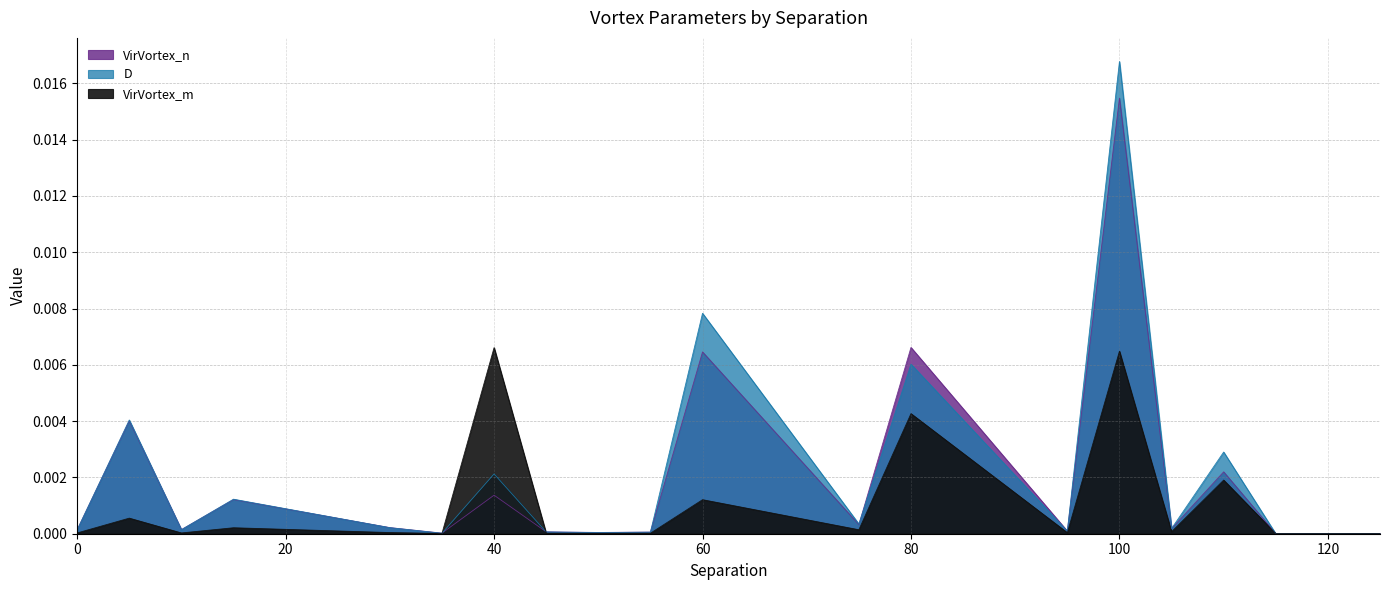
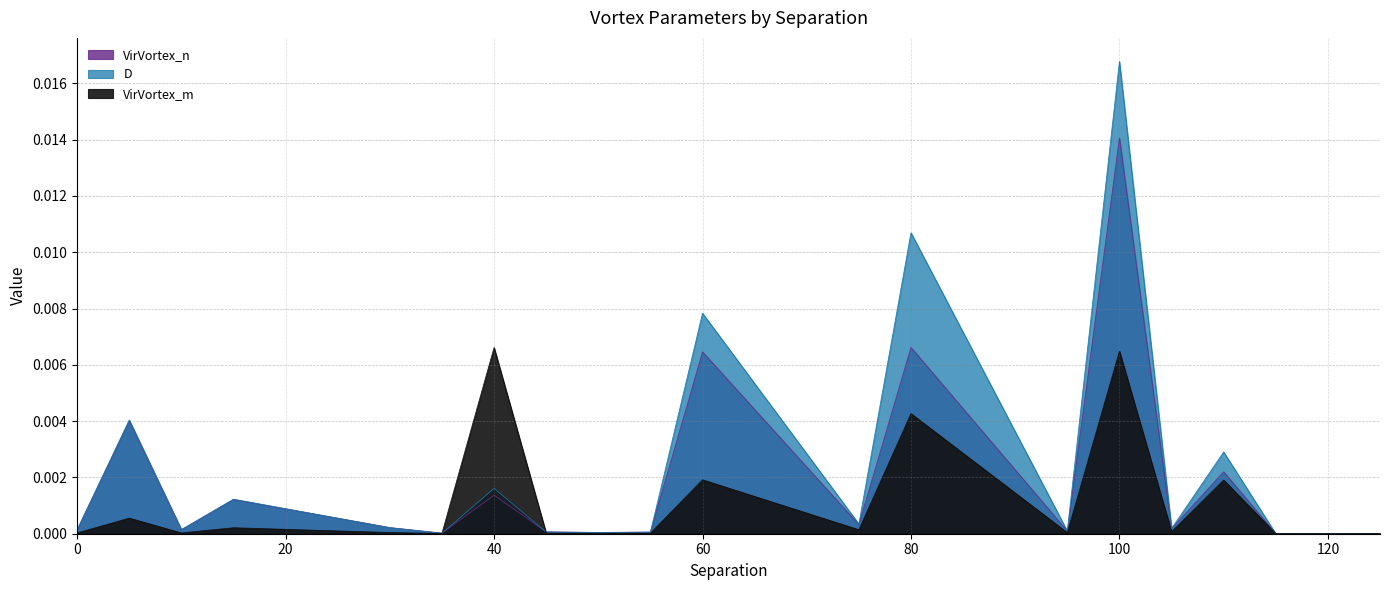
D, 40: 0.0021 -> 0.0016
VirVortex_m, 60: 0.0012 -> 0.0019
D, 80: 0.0060 -> 0.0107
VirVortex_n, 100: 0.0155 -> 0.0141
